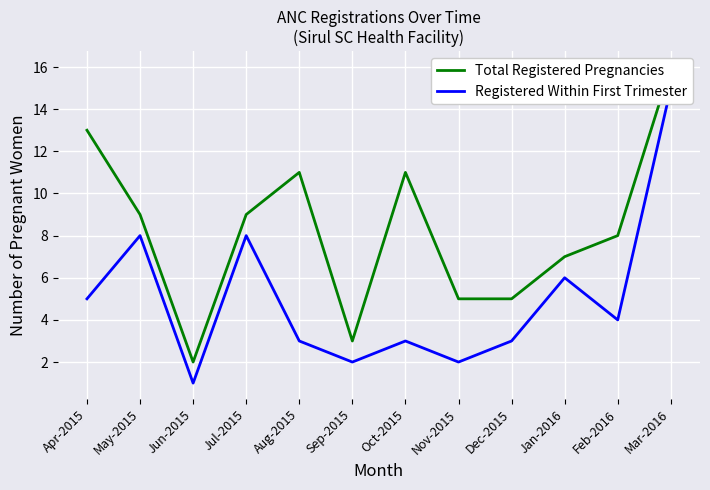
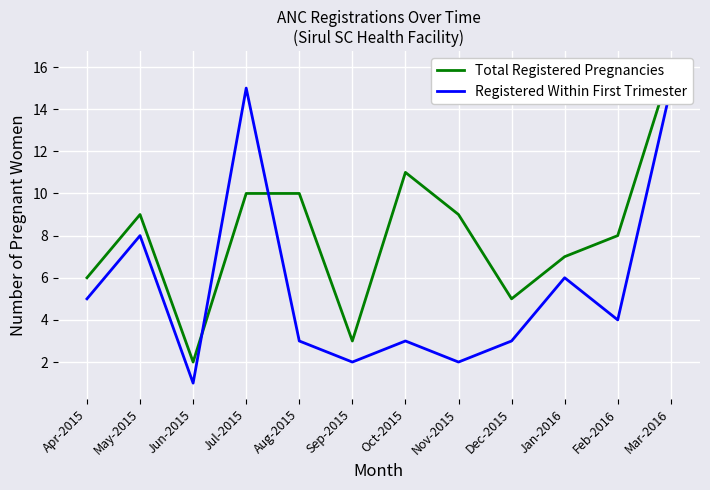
Total Registered Pregnancies, Apr-2015: 13 -> 6
Total Registered Pregnancies, Jul-2015: 9 -> 10
Registered Within First Trimester, Jul-2015: 8 -> 15
Total Registered Pregnancies, Aug-2015: 11 -> 10
Total Registered Pregnancies, Nov-2015: 5 -> 9
